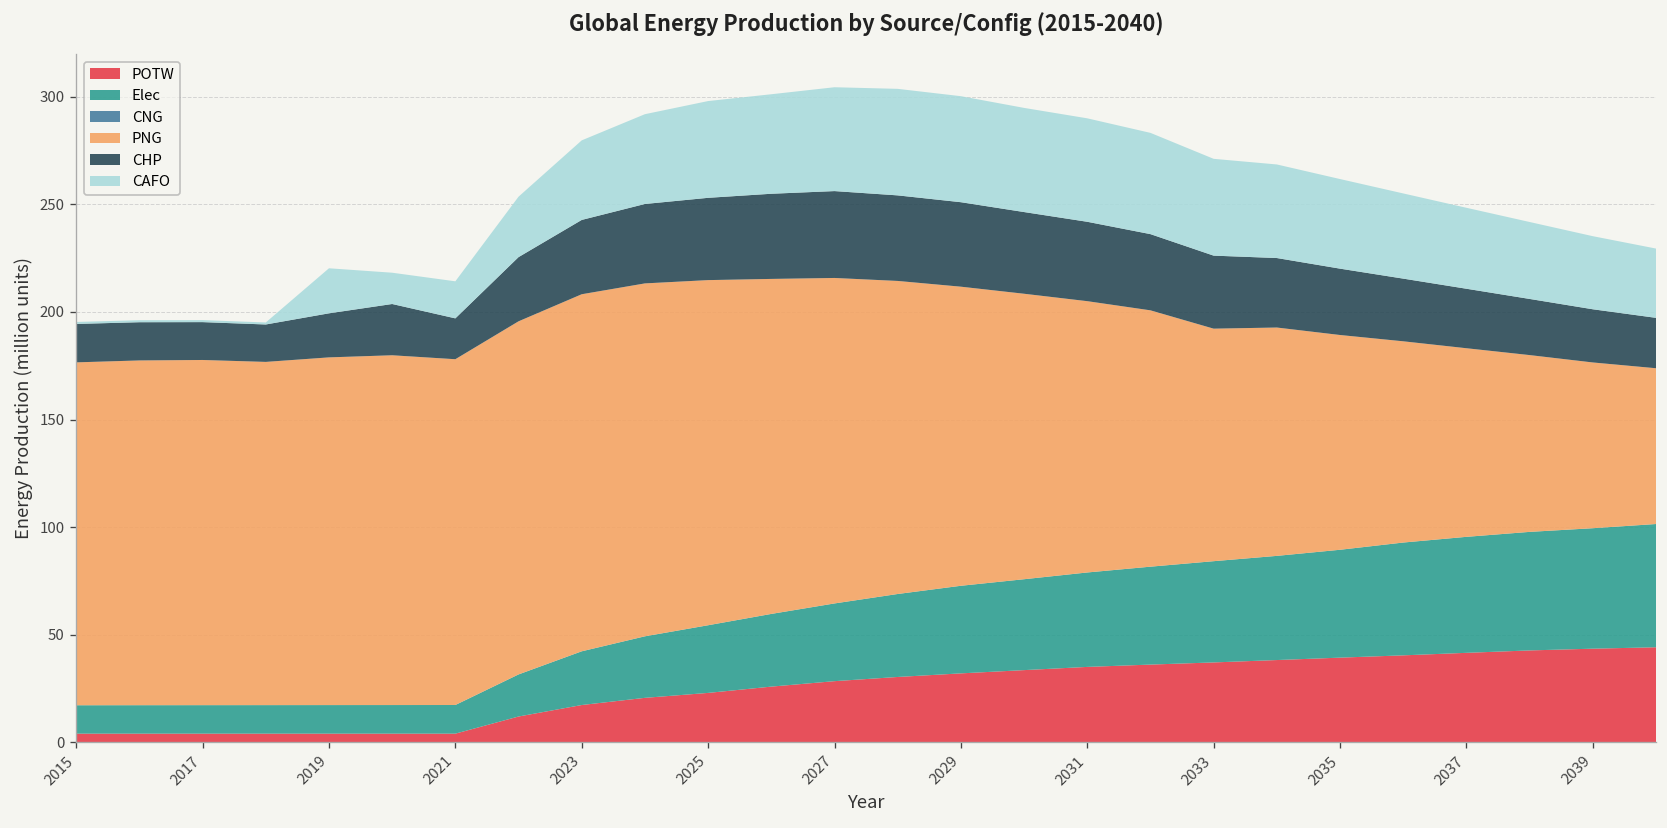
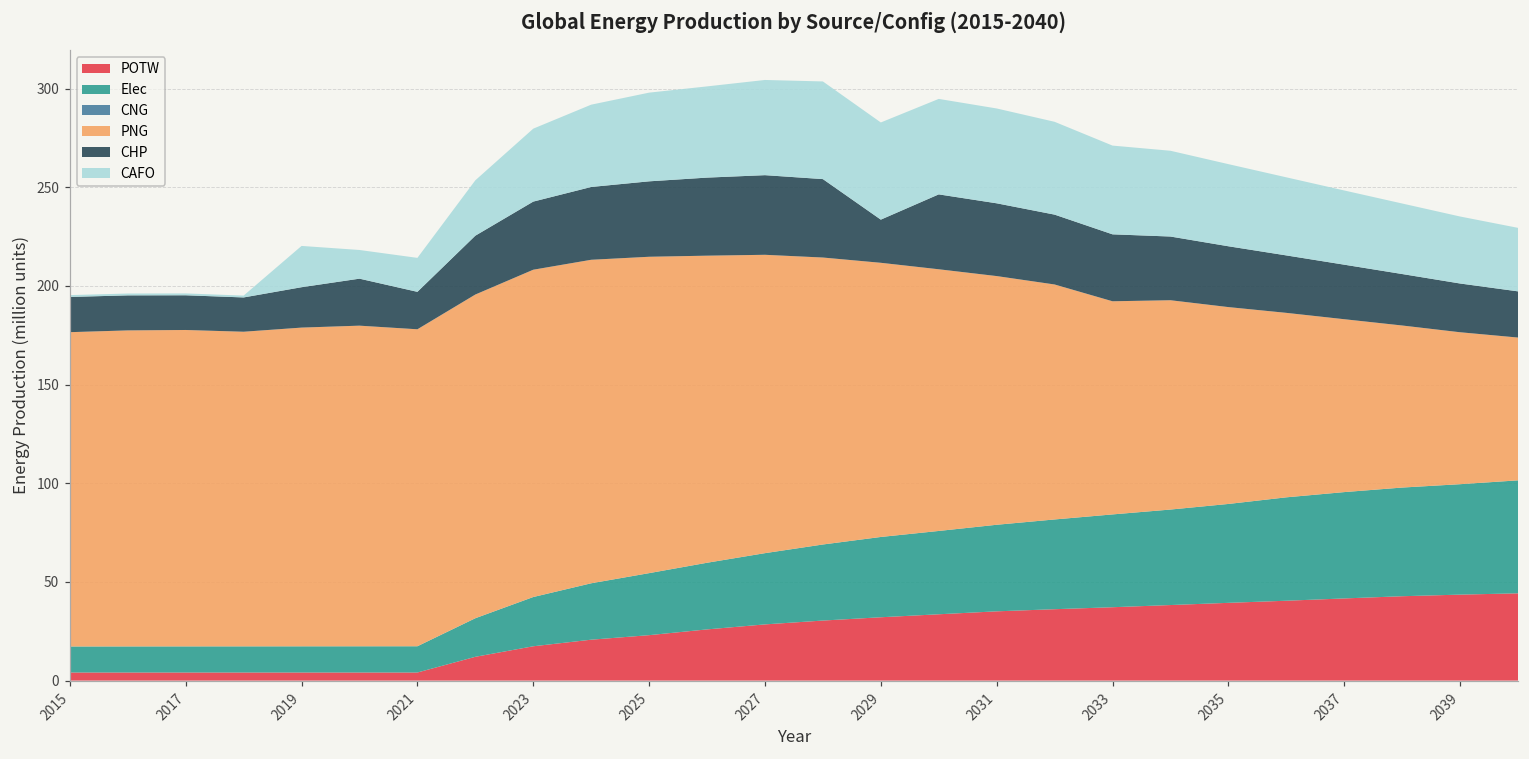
CHP, 2029: 39 -> 22
